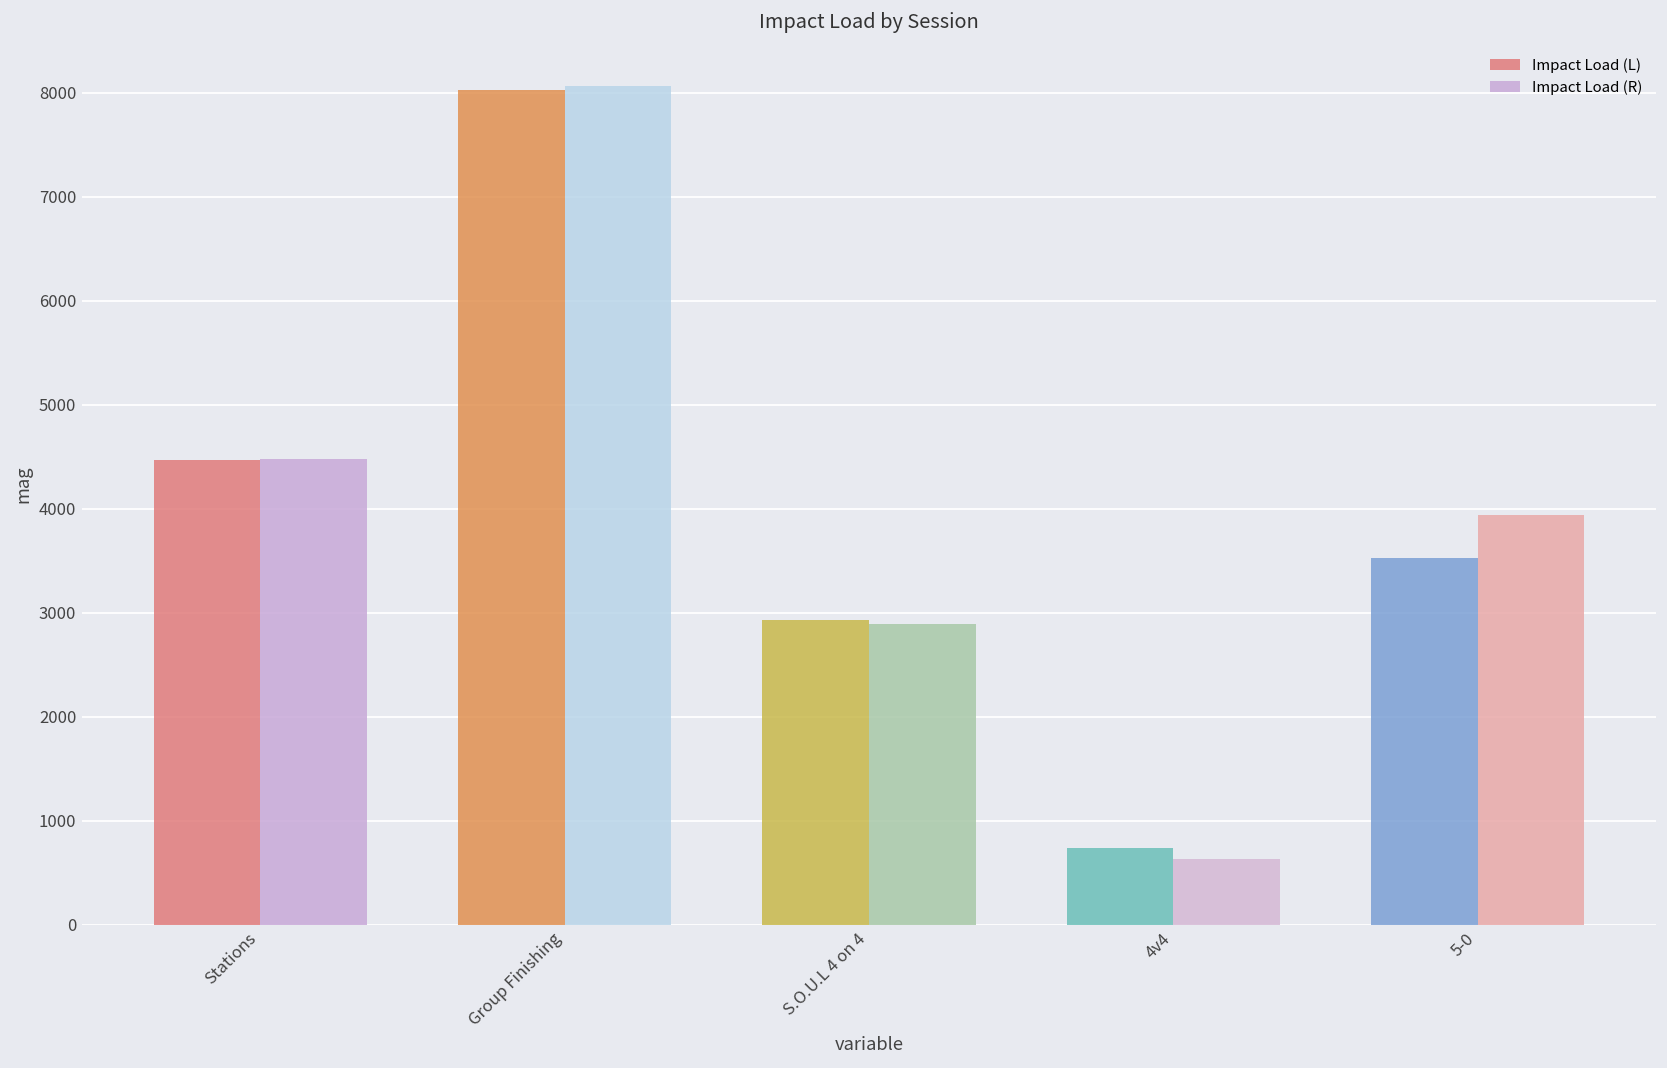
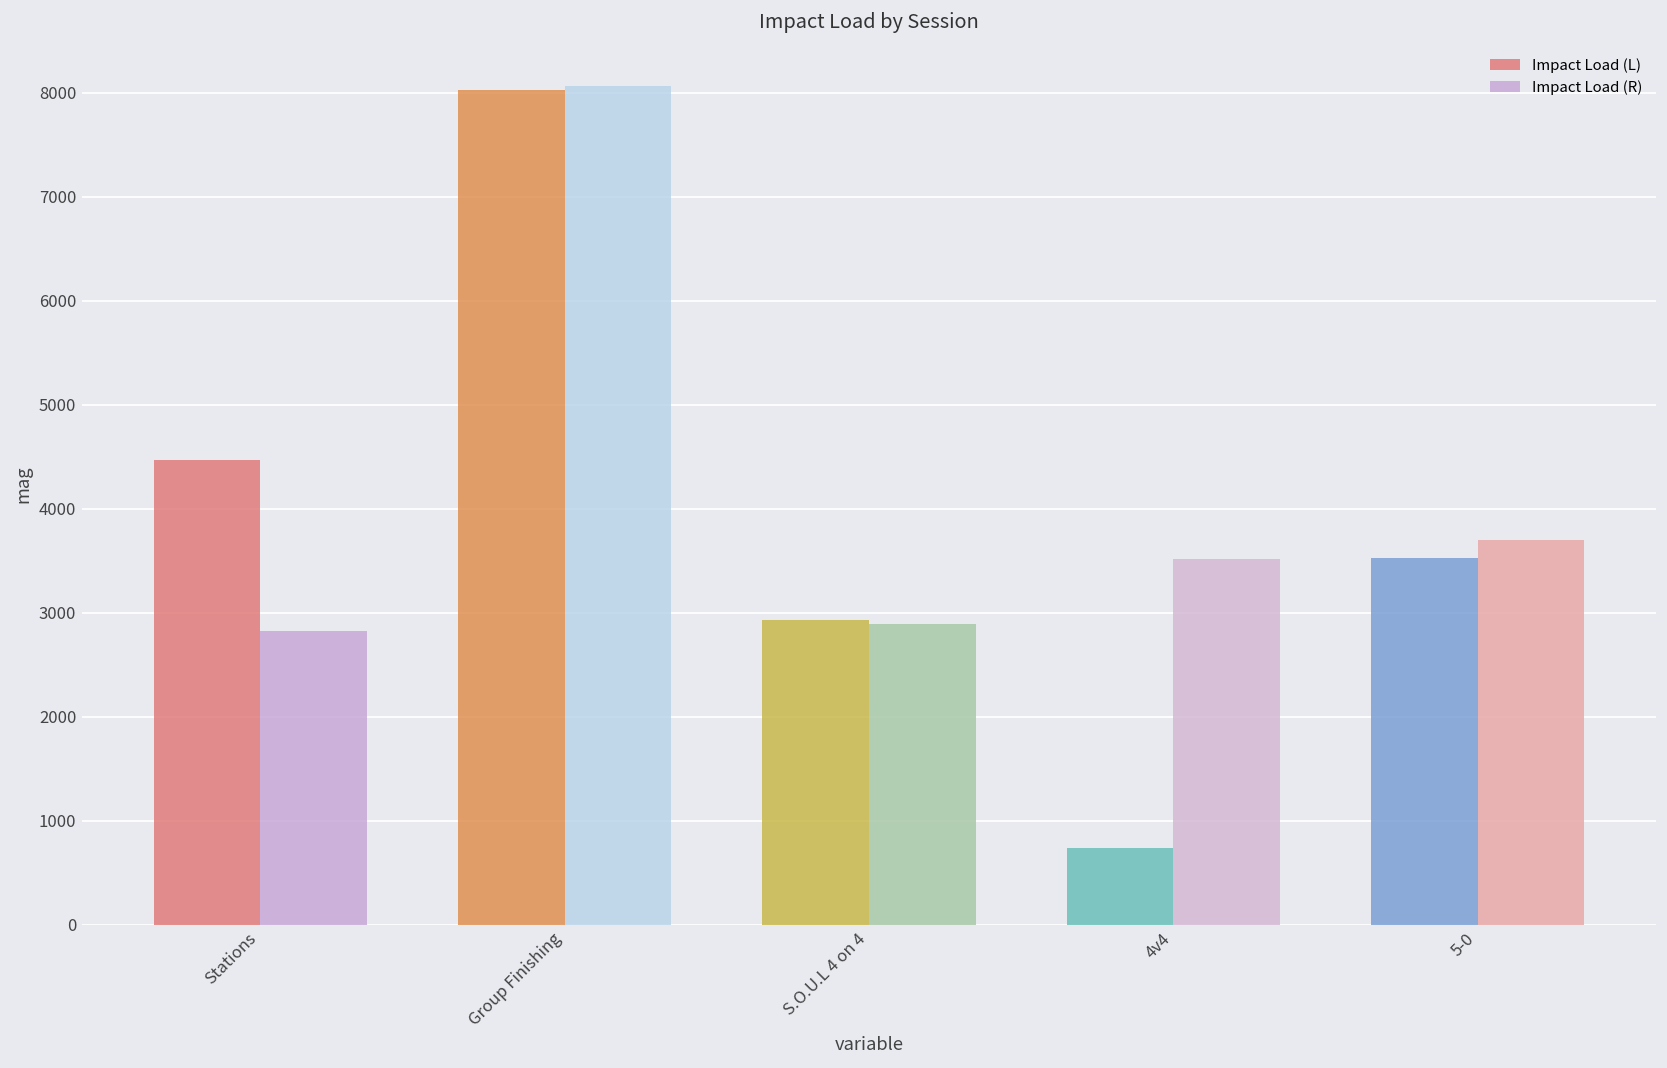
Impact Load (R), Stations: 4500 -> 2800
Impact Load (R), 4v4: 600 -> 3500
Impact Load (R), 5-0: 3900 -> 3700
